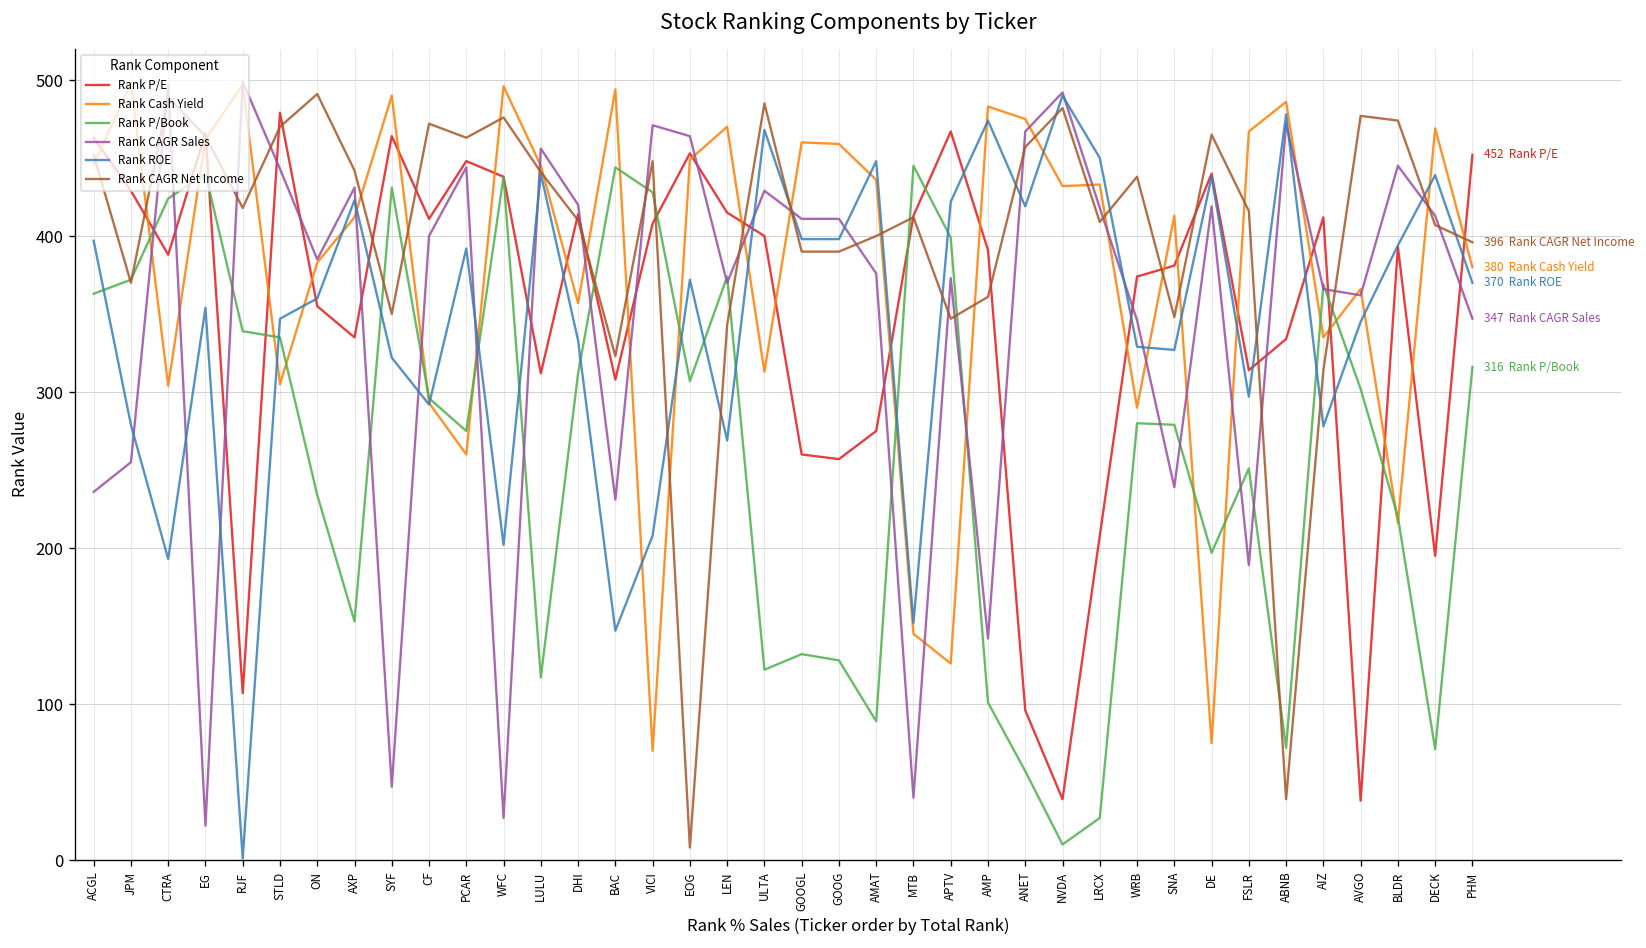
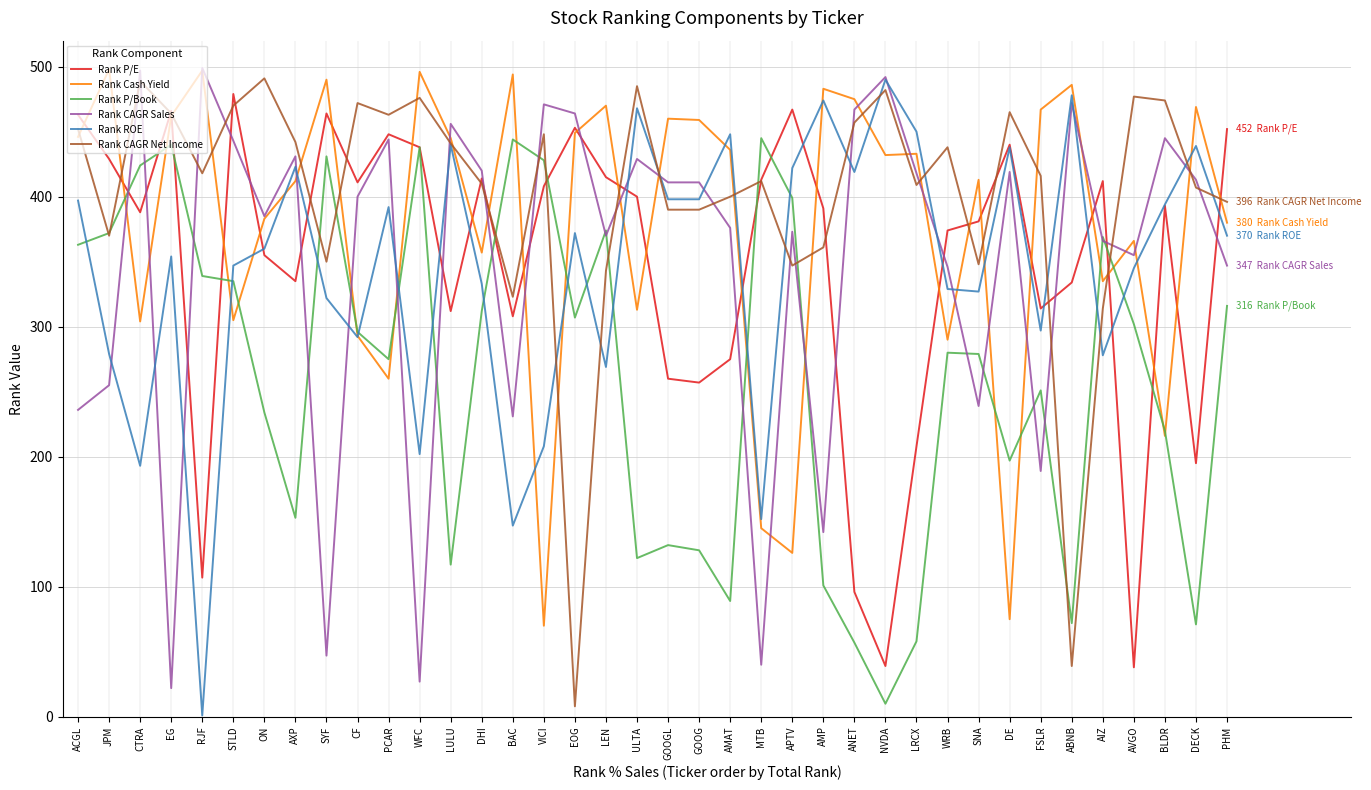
Rank P/Book, LRCX: 27 -> 58
Rank CAGR Sales, AVGO: 362 -> 355
